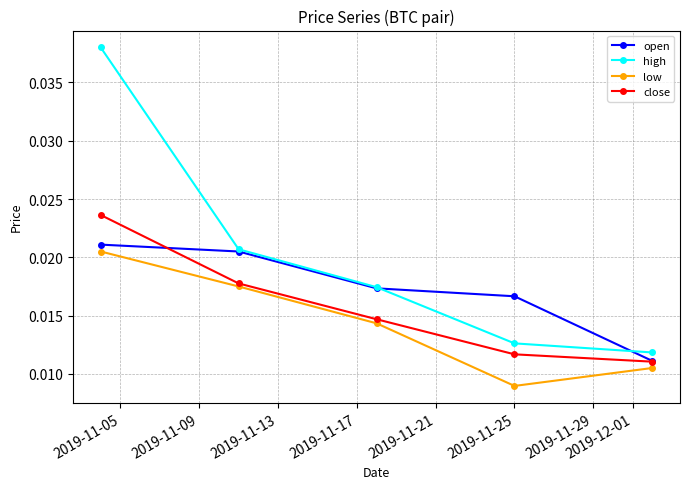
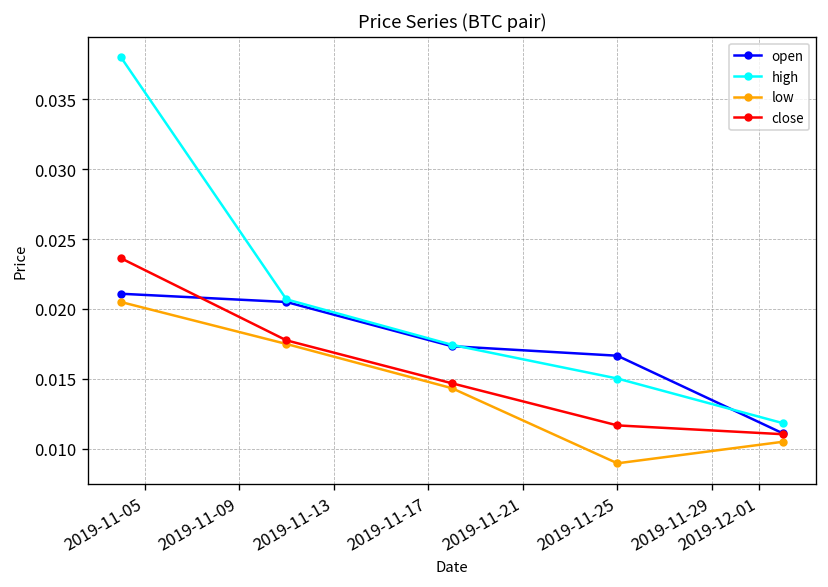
high, 2019-11-25: 0.0126 -> 0.0150
